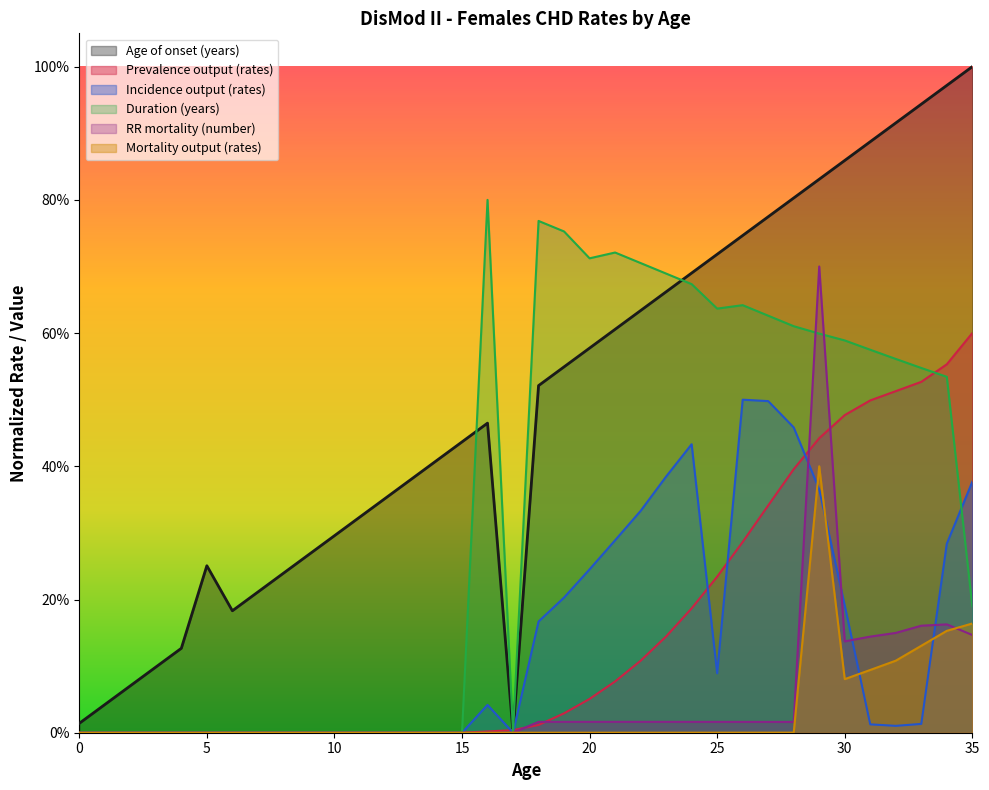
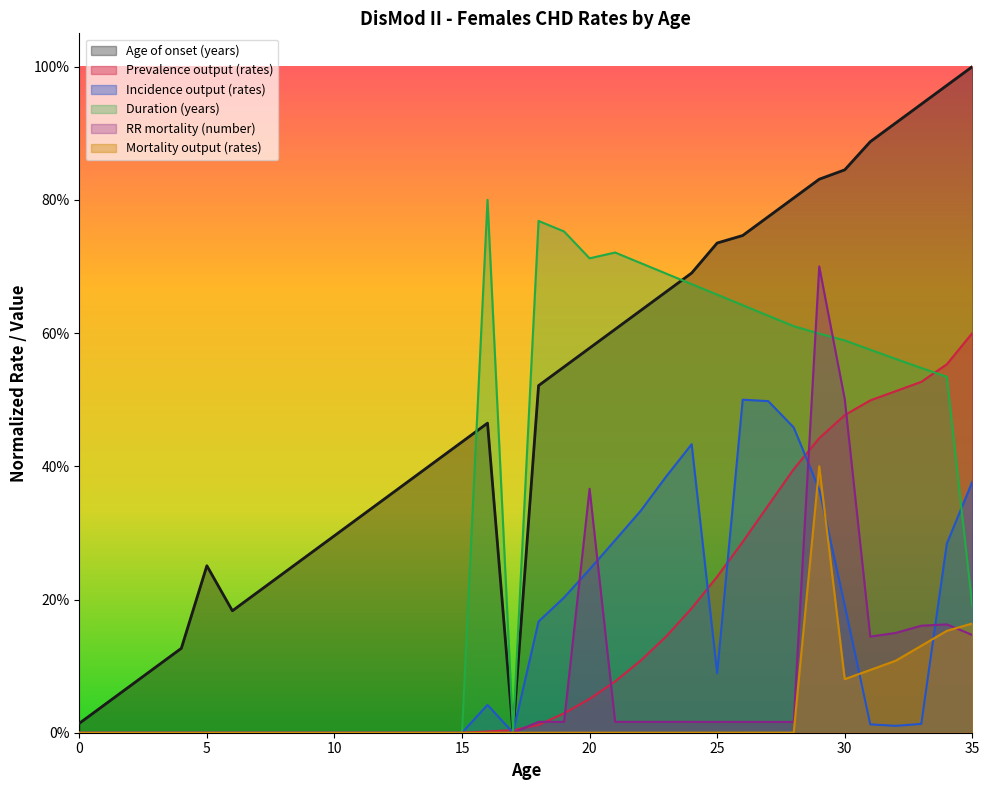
RR mortality (number), 20: 2% -> 37%
Age of onset (years), 25: 72% -> 74%
Duration (years), 25: 64% -> 66%
Age of onset (years), 30: 86% -> 85%
RR mortality (number), 30: 14% -> 50%
